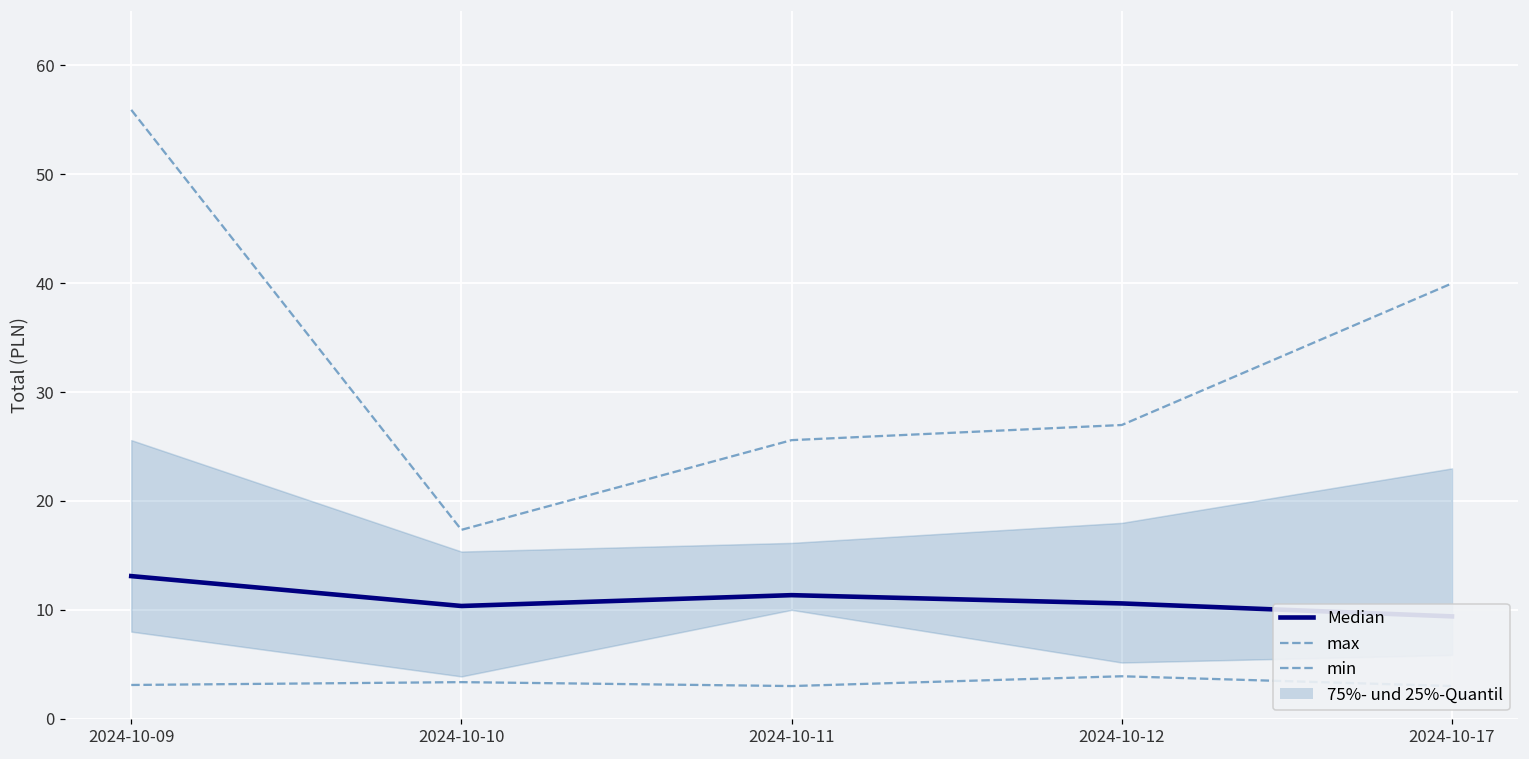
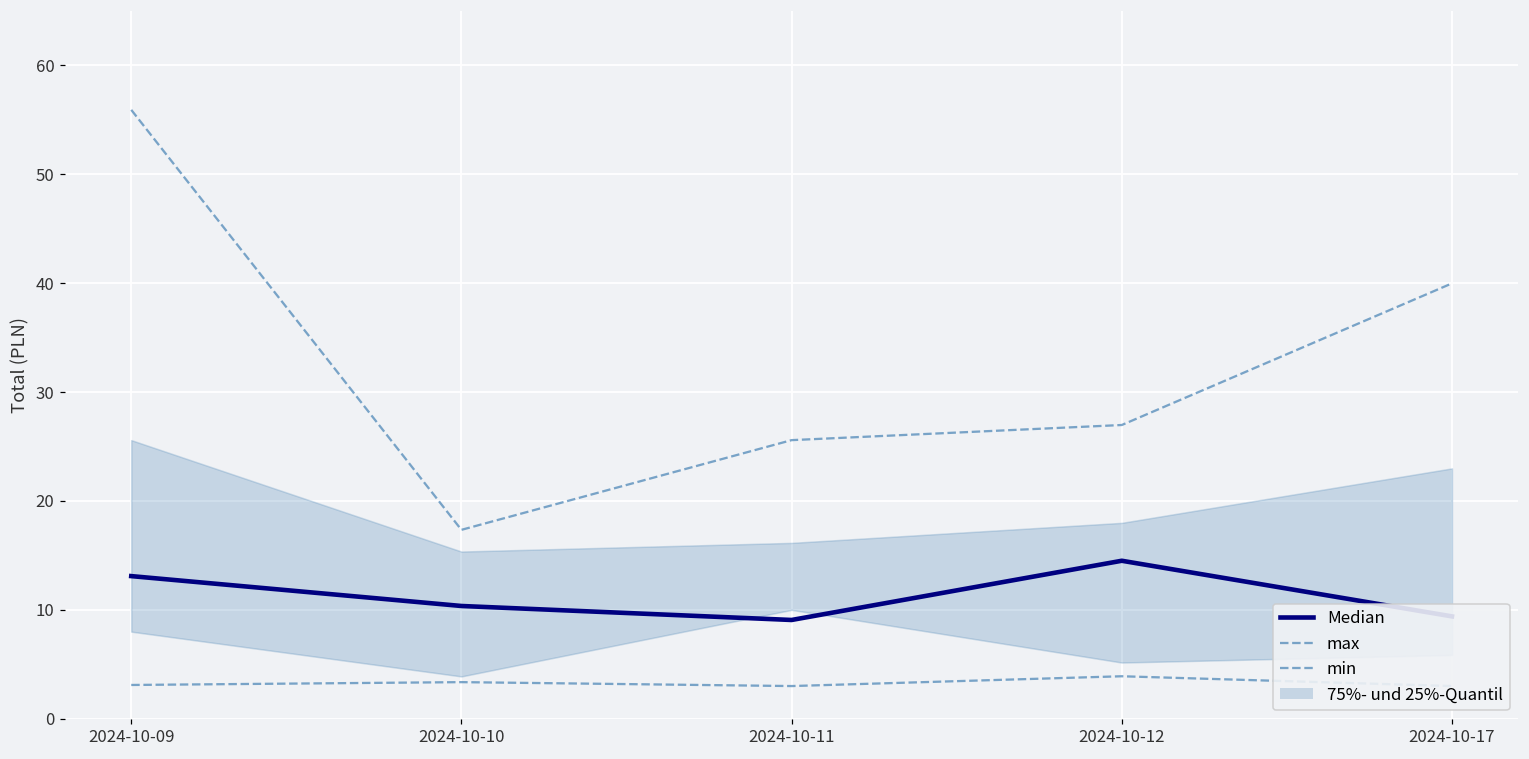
Median, 2024-10-11: 11 -> 9
Median, 2024-10-12: 11 -> 15
